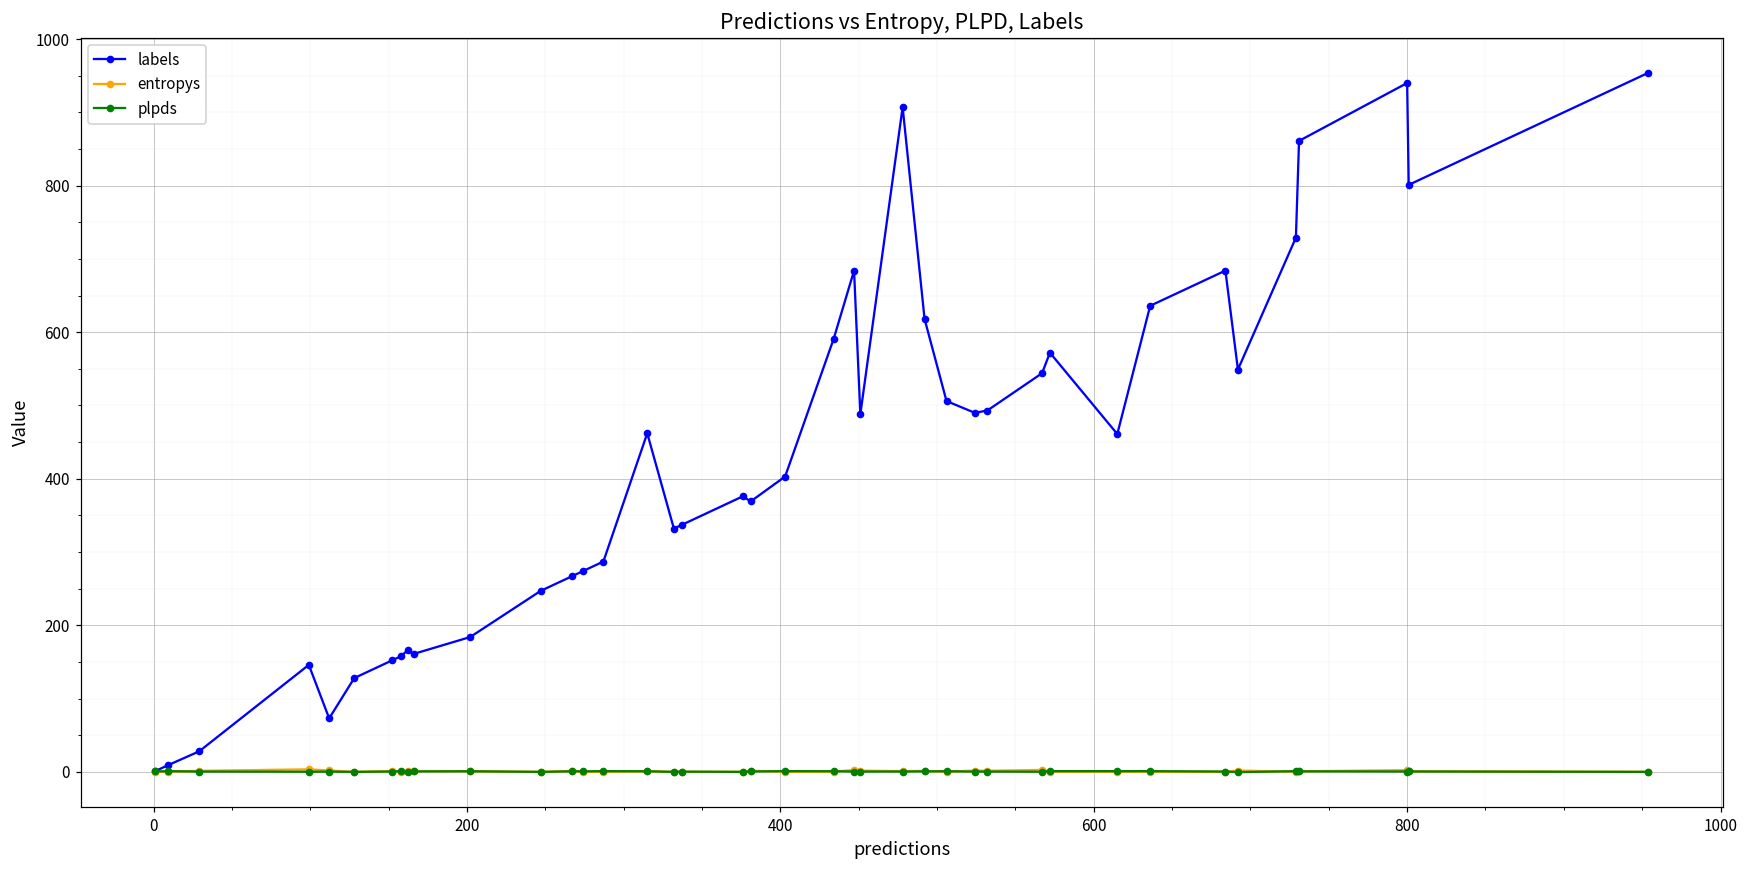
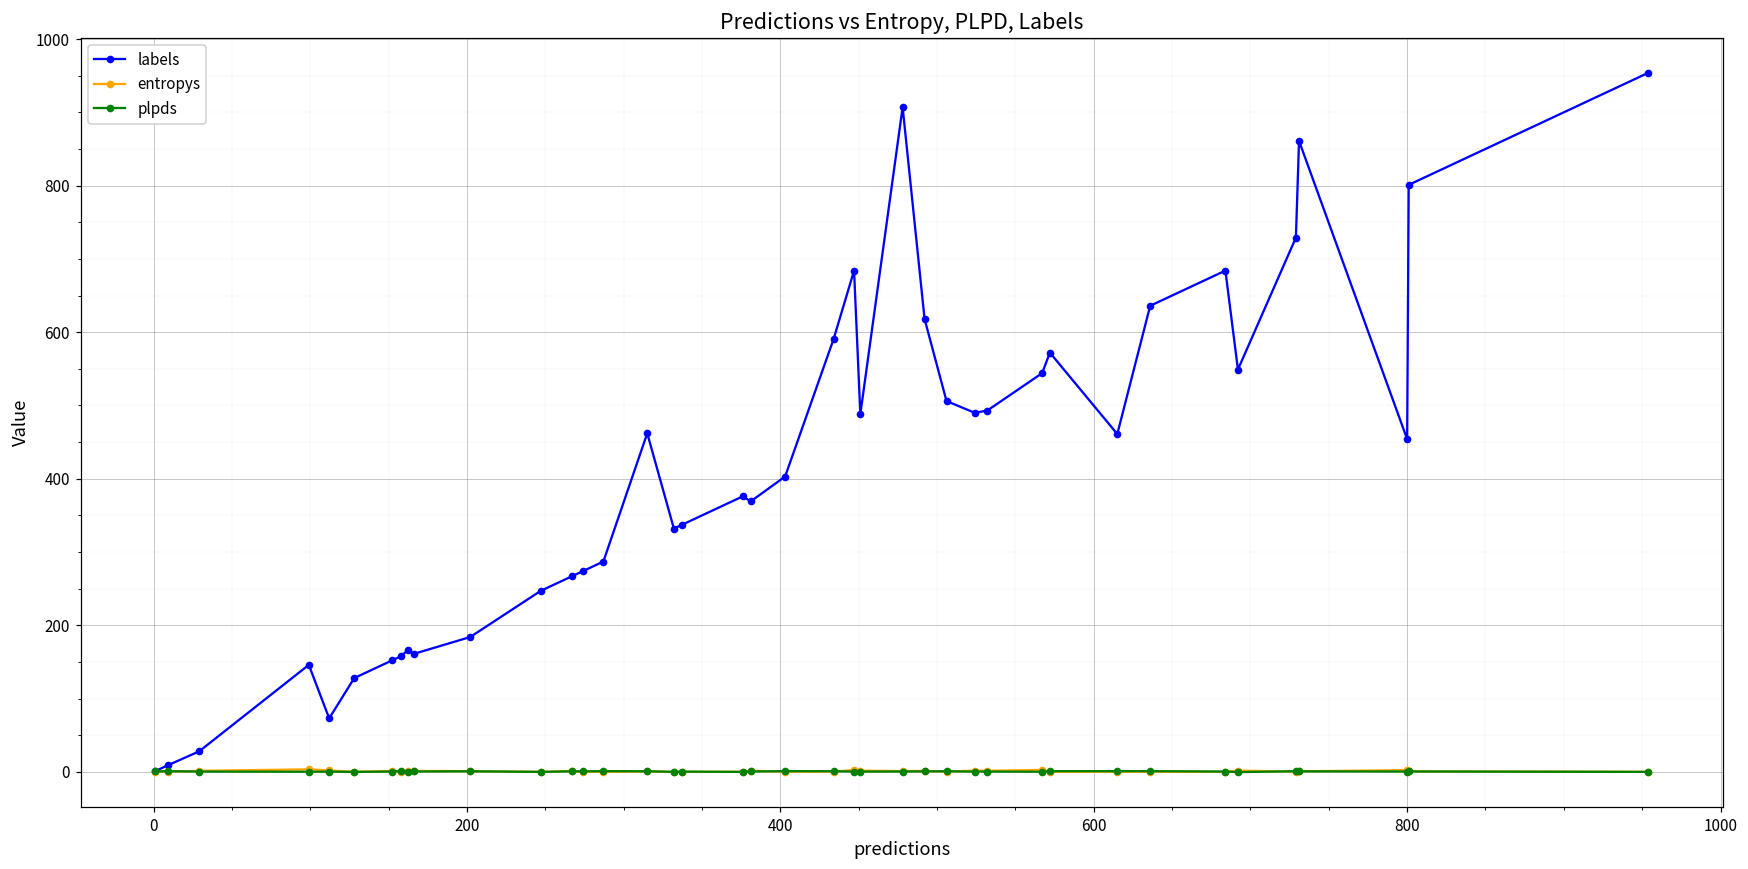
labels, 800: 940 -> 450
